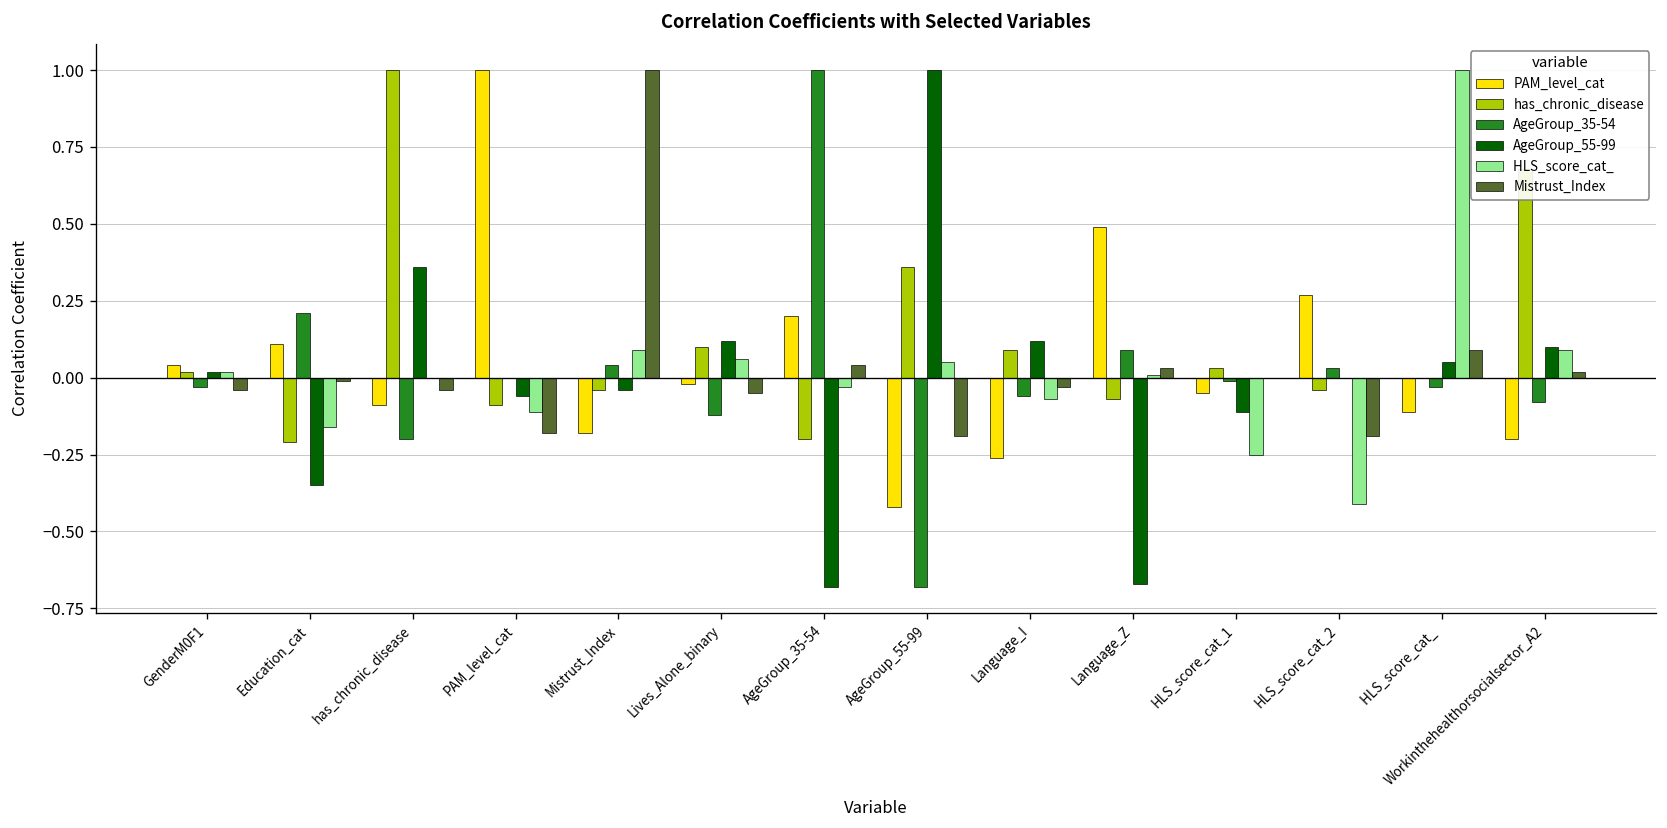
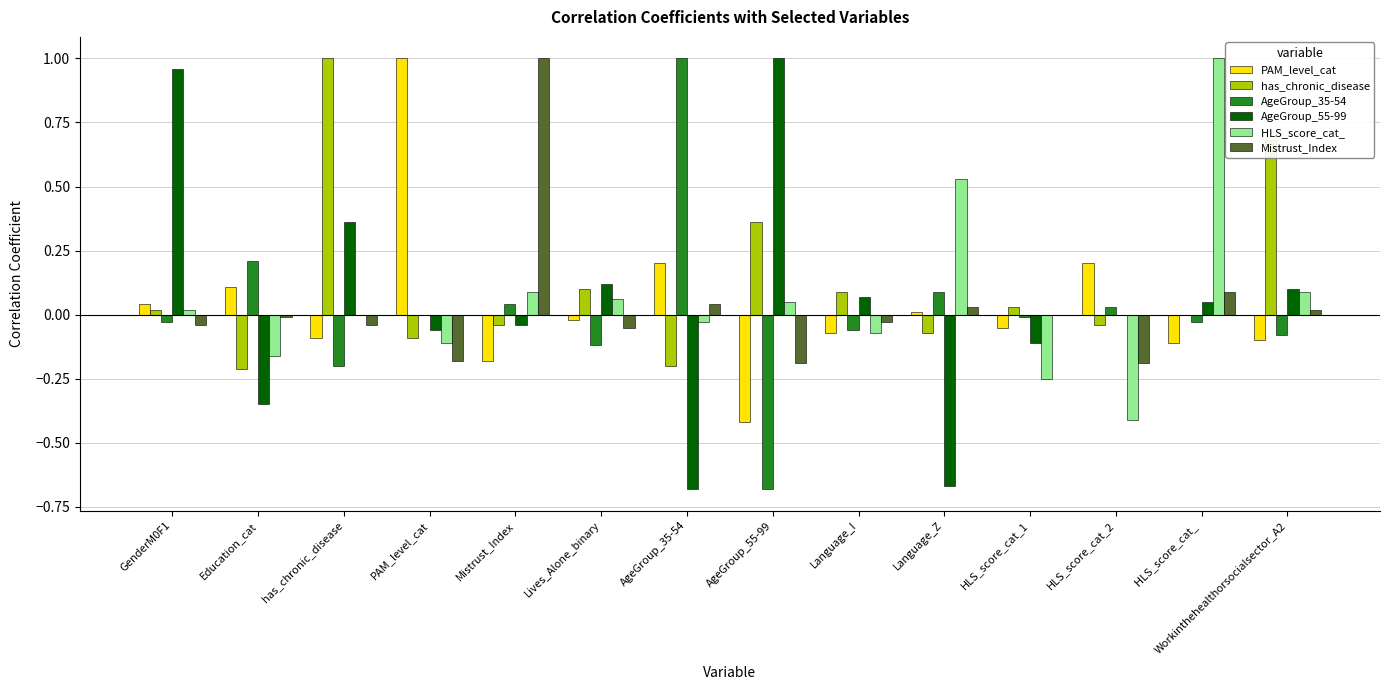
AgeGroup_55-99, GenderM0F1: 0.02 -> 0.96
PAM_level_cat, Language_I: -0.26 -> -0.07
AgeGroup_55-99, Language_I: 0.12 -> 0.07
PAM_level_cat, Language_Z: 0.49 -> 0.01
HLS_score_cat_, Language_Z: 0.01 -> 0.53
PAM_level_cat, HLS_score_cat_2: 0.27 -> 0.20
PAM_level_cat, Workinthehealthorsocialsector_A2: -0.2 -> -0.1
